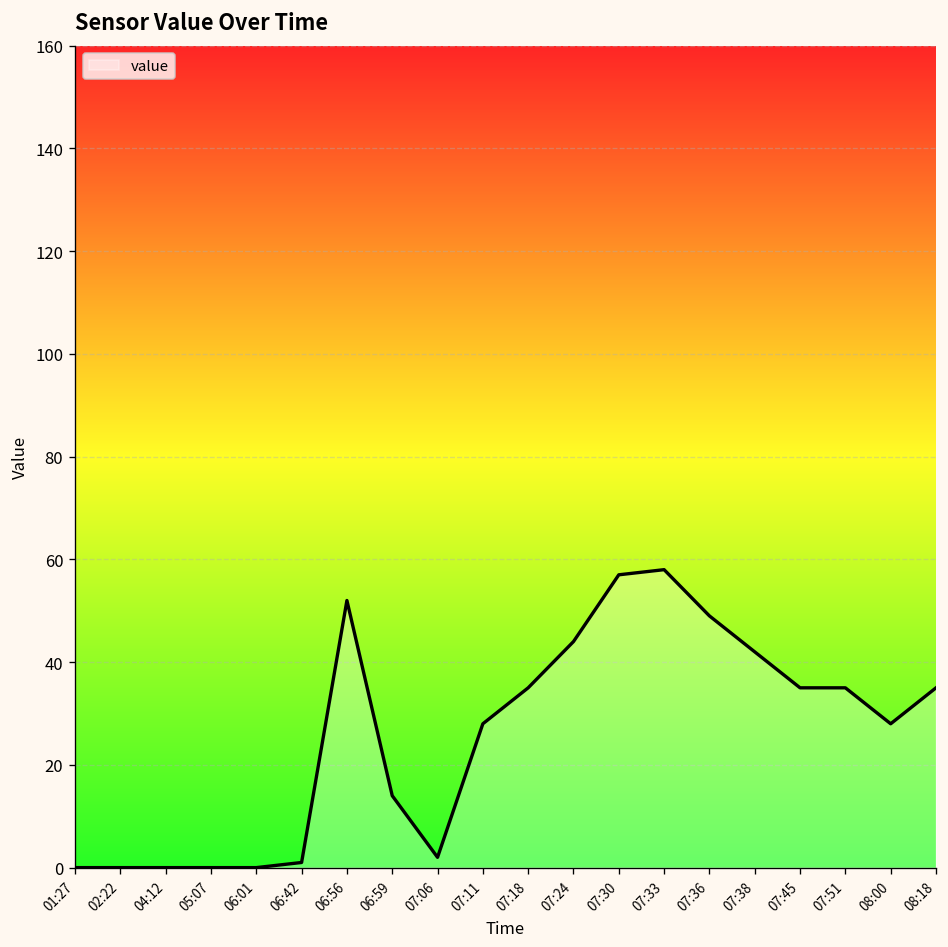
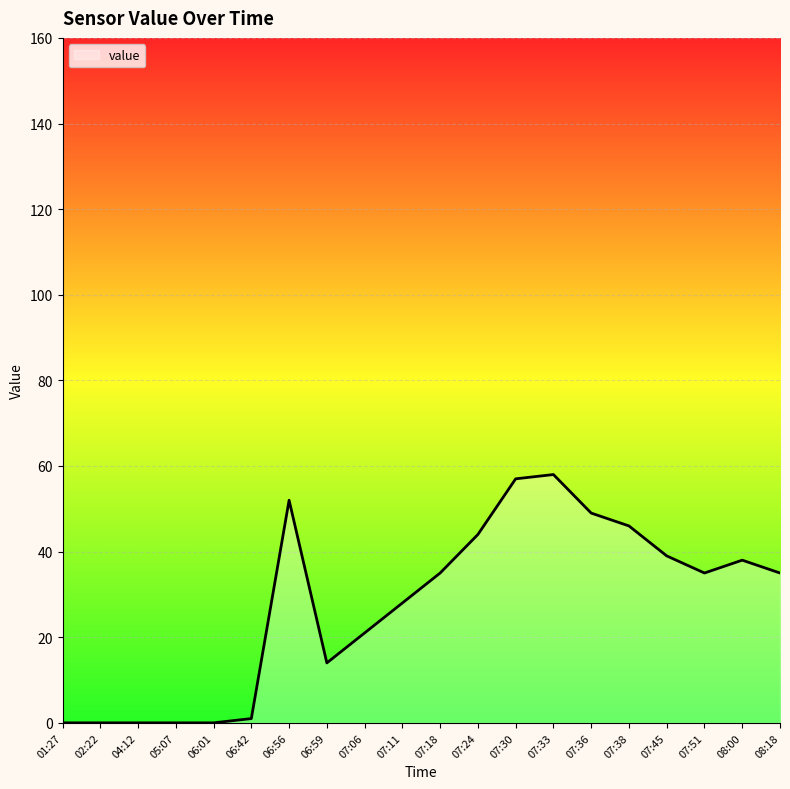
07:06: 2 -> 21
07:38: 42 -> 46
07:45: 35 -> 39
08:00: 28 -> 38
